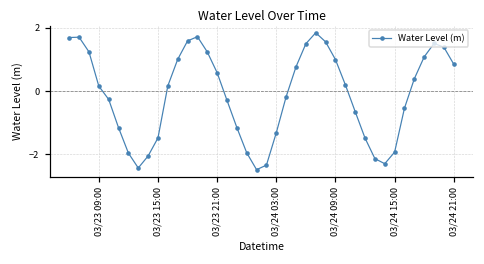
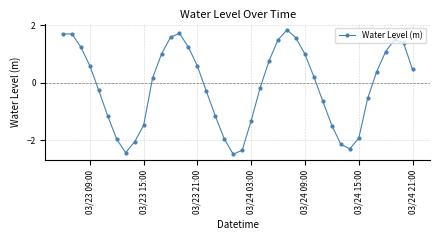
03/23 09:00: 0.2 -> 0.6
03/24 21:00: 0.9 -> 0.5
